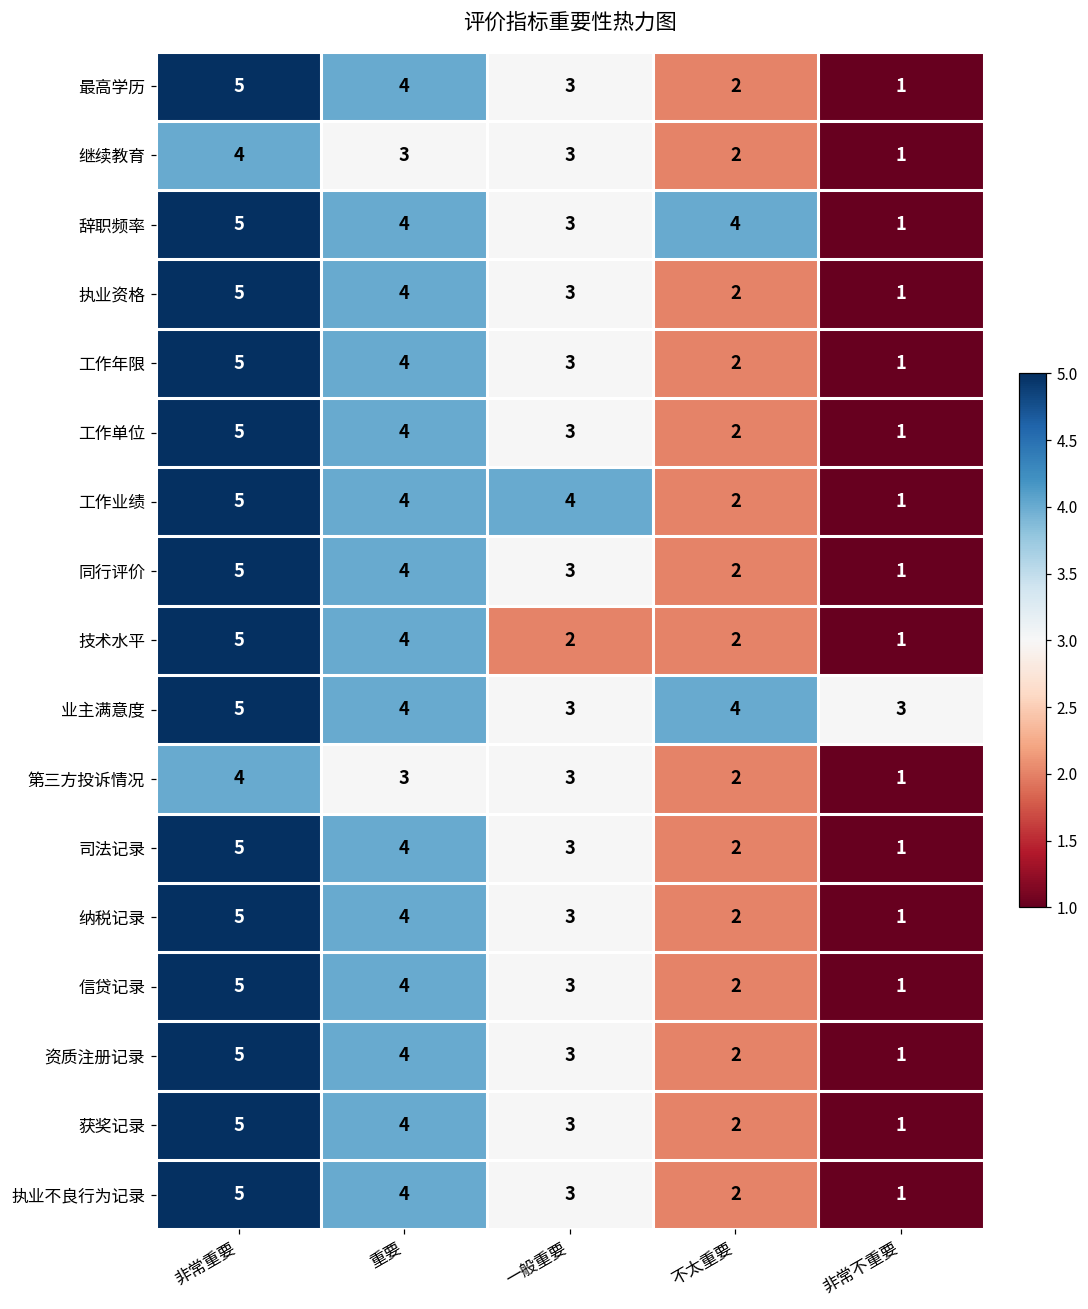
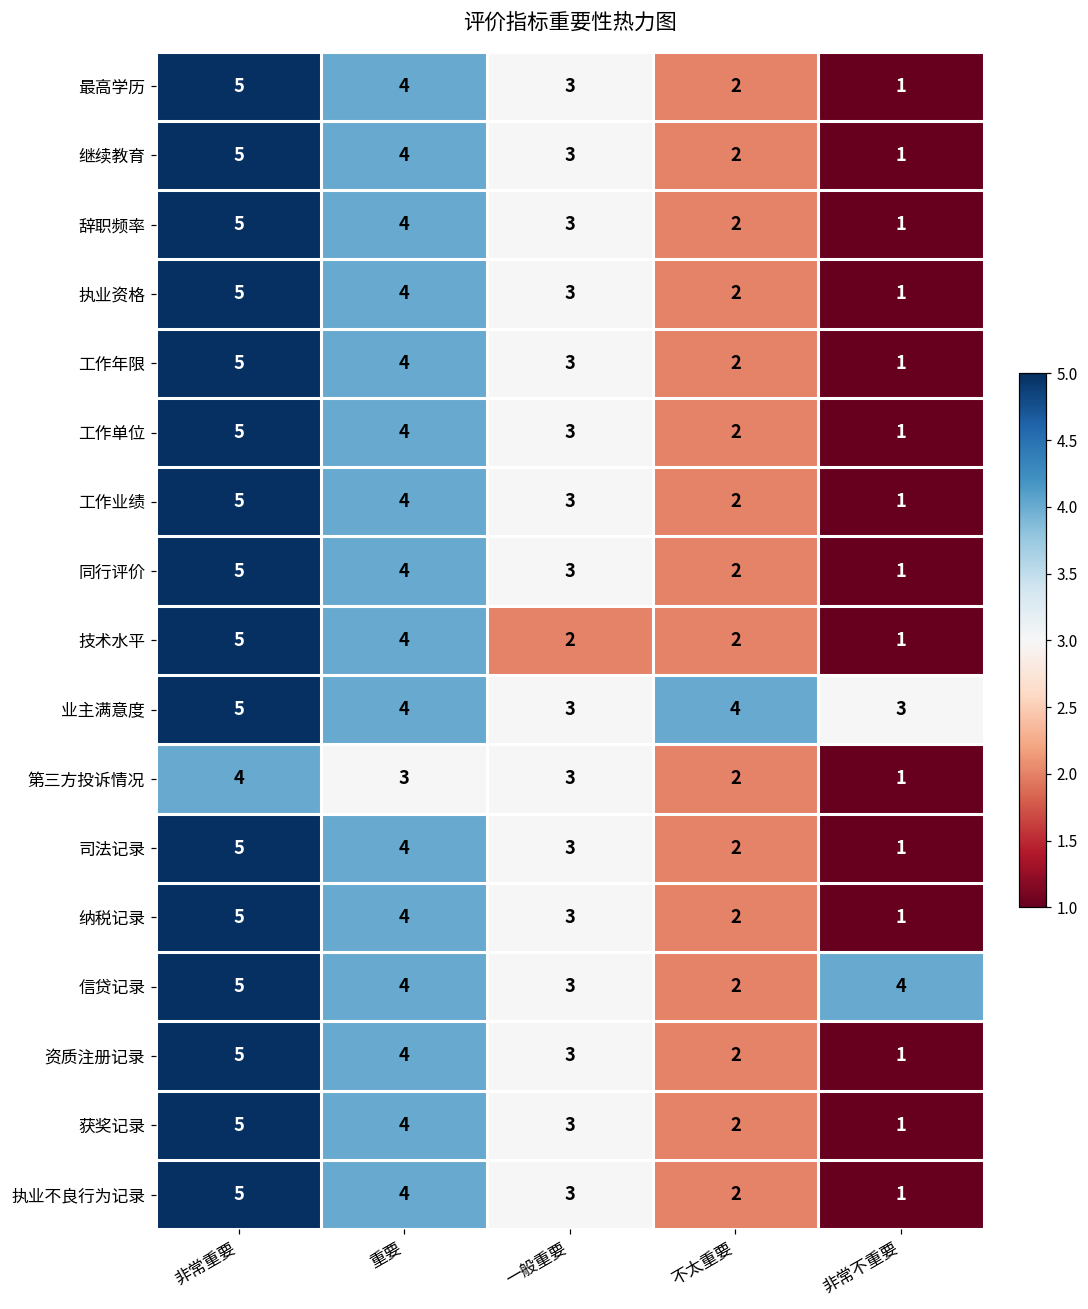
继续教育, 非常重要: 4 -> 5
继续教育, 重要: 3 -> 4
辞职频率, 不太重要: 4 -> 2
工作业绩, 一般重要: 4 -> 3
信贷记录, 非常不重要: 1 -> 4
